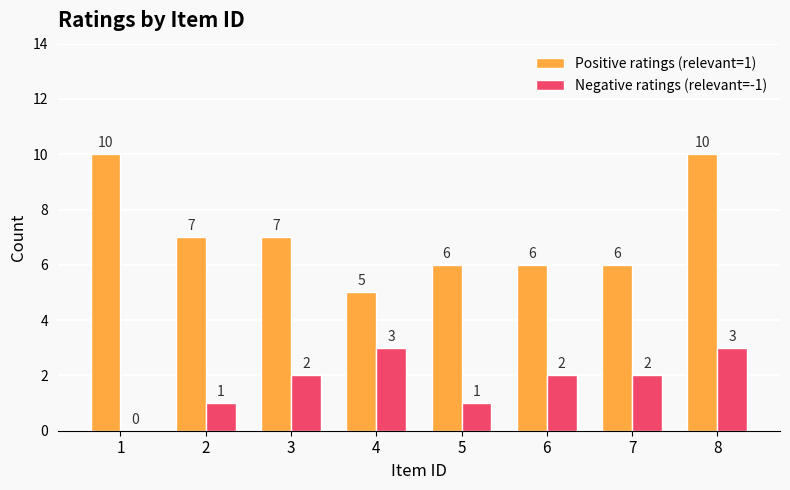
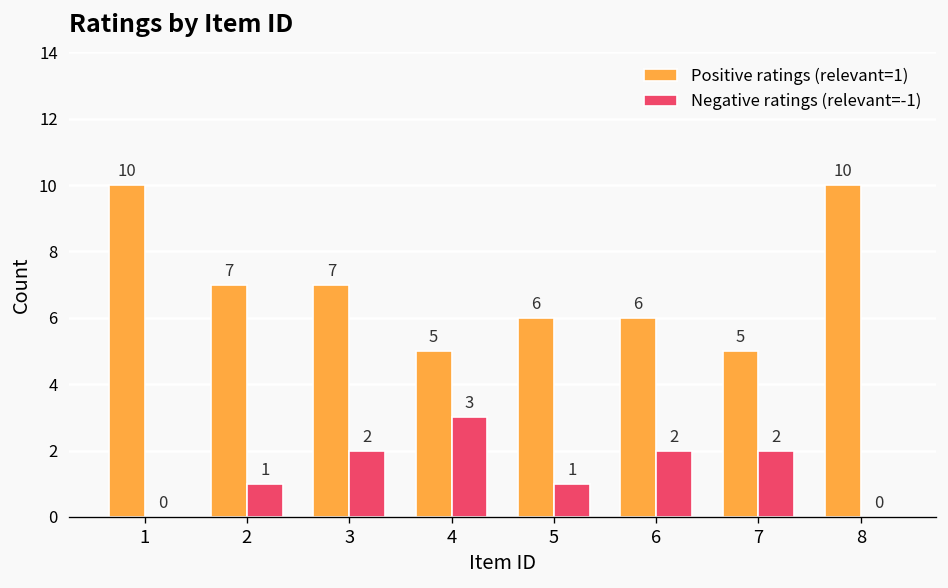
Positive ratings (relevant=1), 7: 6 -> 5
Negative ratings (relevant=-1), 8: 3 -> 0
